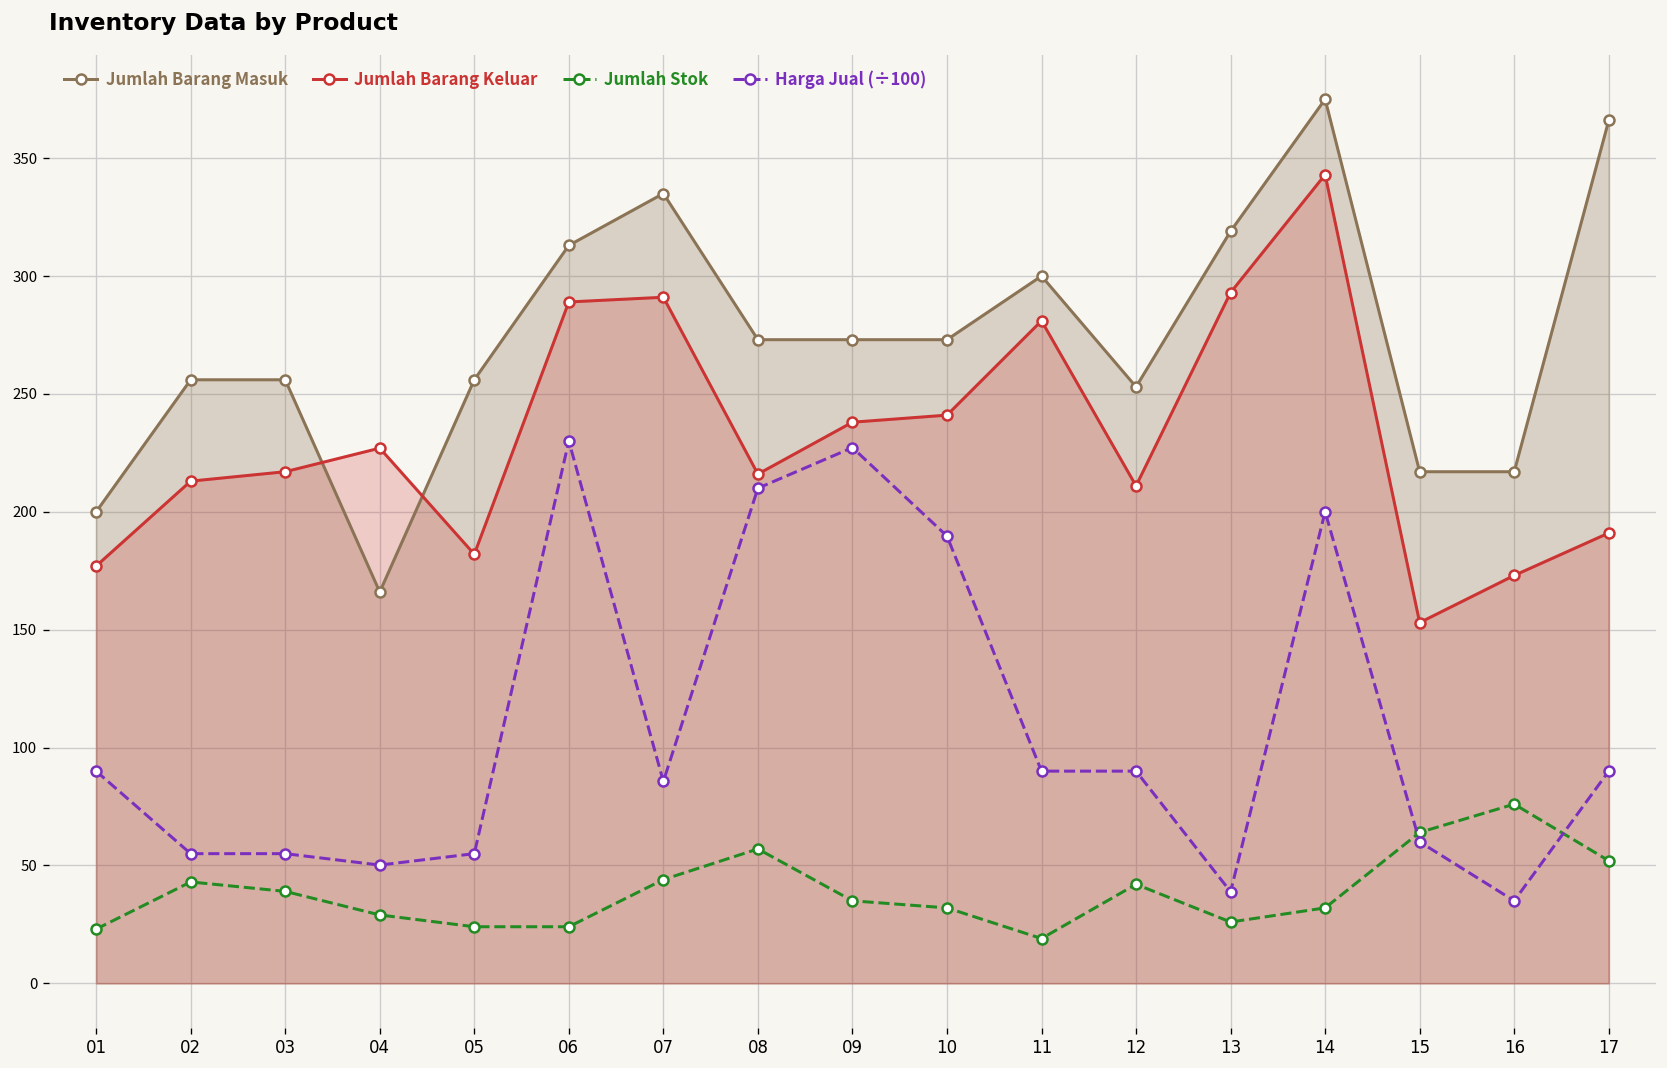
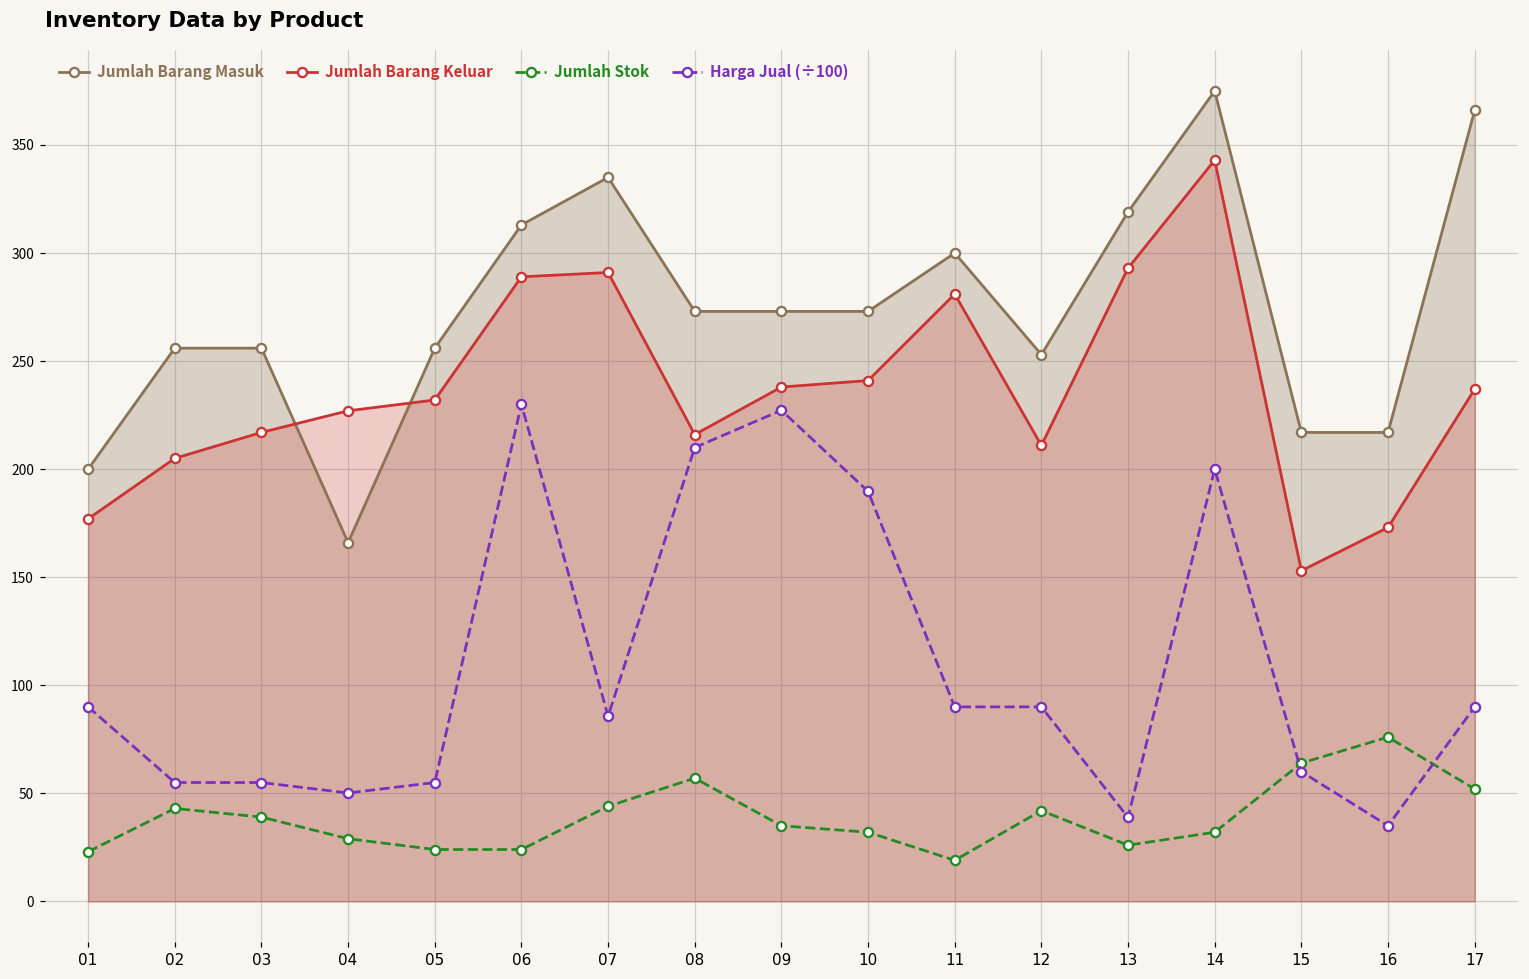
Jumlah Barang Keluar, 02: 213 -> 205
Jumlah Barang Keluar, 05: 182 -> 232
Jumlah Barang Keluar, 17: 191 -> 237
